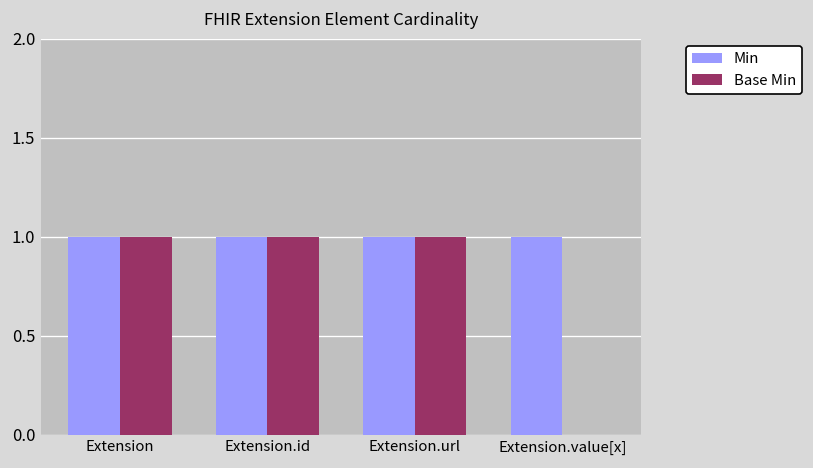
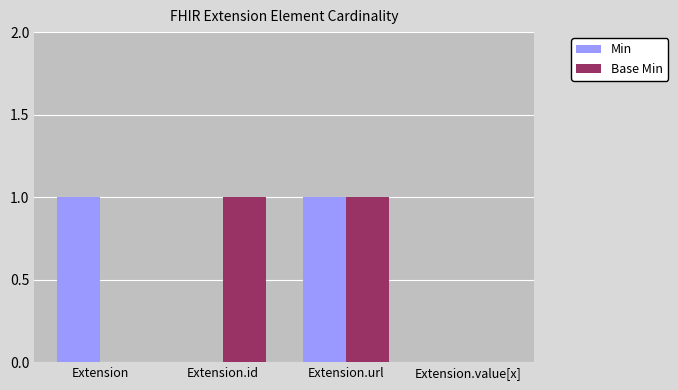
Base Min, Extension: 1 -> 0
Min, Extension.id: 1 -> 0
Min, Extension.value[x]: 1 -> 0
